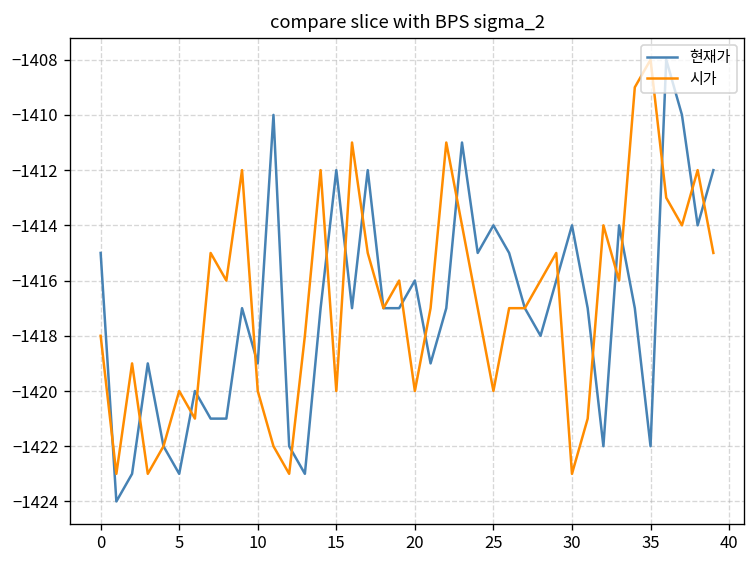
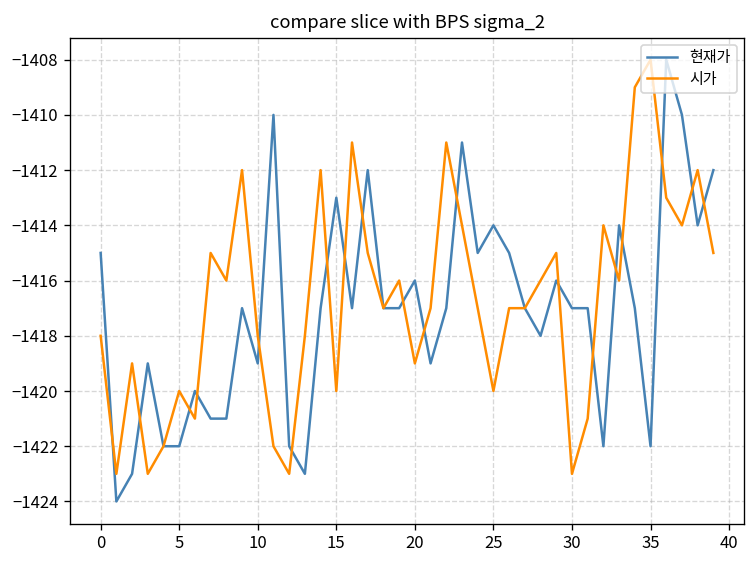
현재가, 5: -1423 -> -1422
시가, 10: -1420 -> -1418
현재가, 15: -1412 -> -1413
시가, 20: -1420 -> -1419
현재가, 30: -1414 -> -1417
